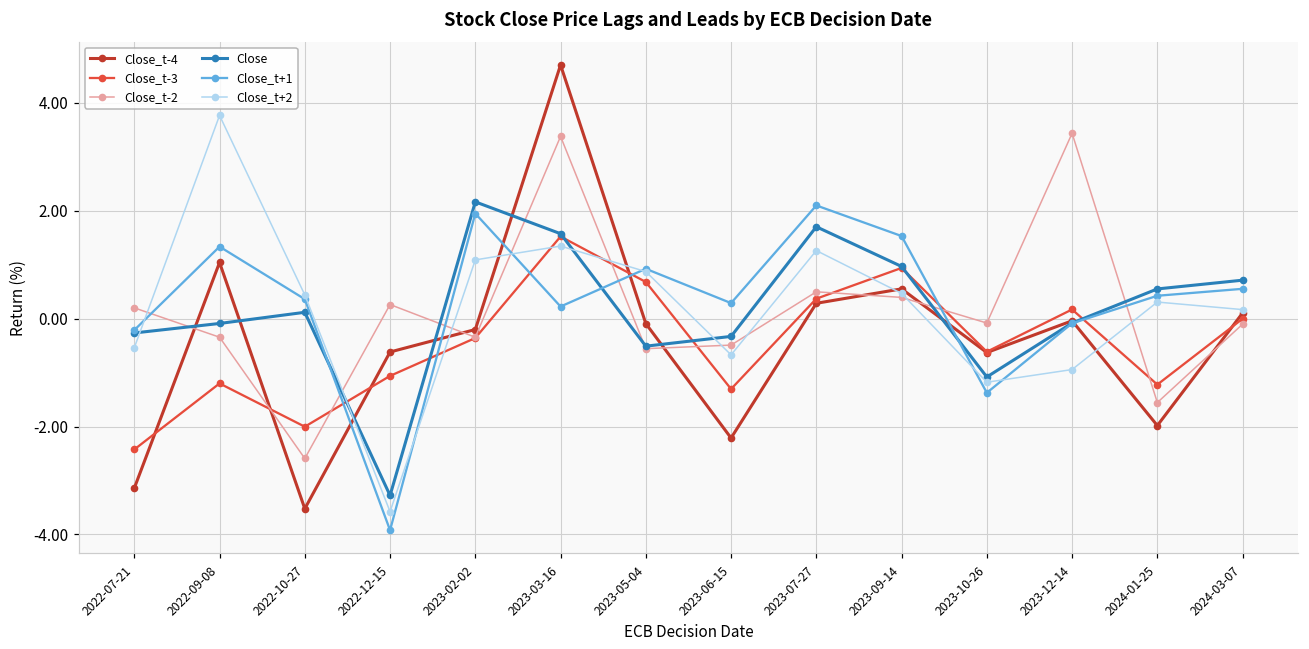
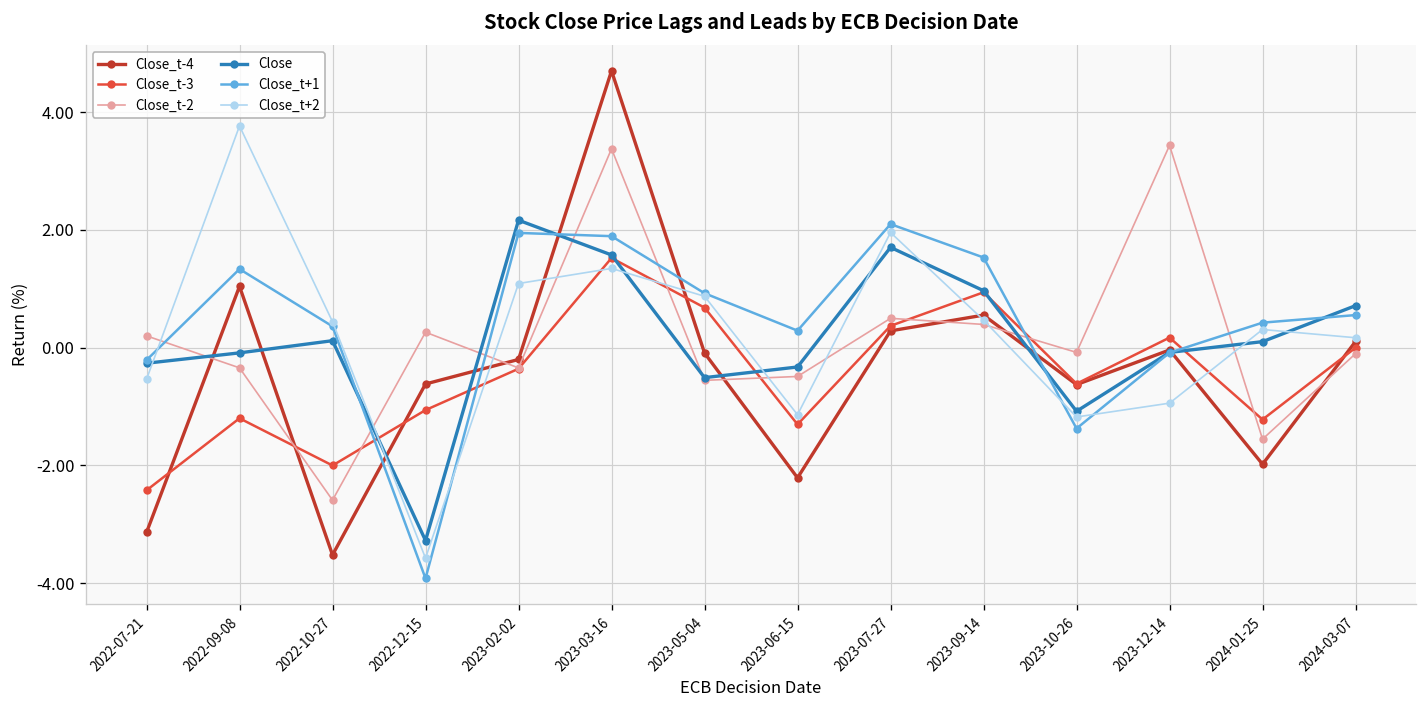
Close_t+1, 2023-03-16: 0.2 -> 1.9
Close_t+2, 2023-06-15: -0.7 -> -1.1
Close_t+2, 2023-07-27: 1.3 -> 2.0
Close, 2024-01-25: 0.5 -> 0.1
